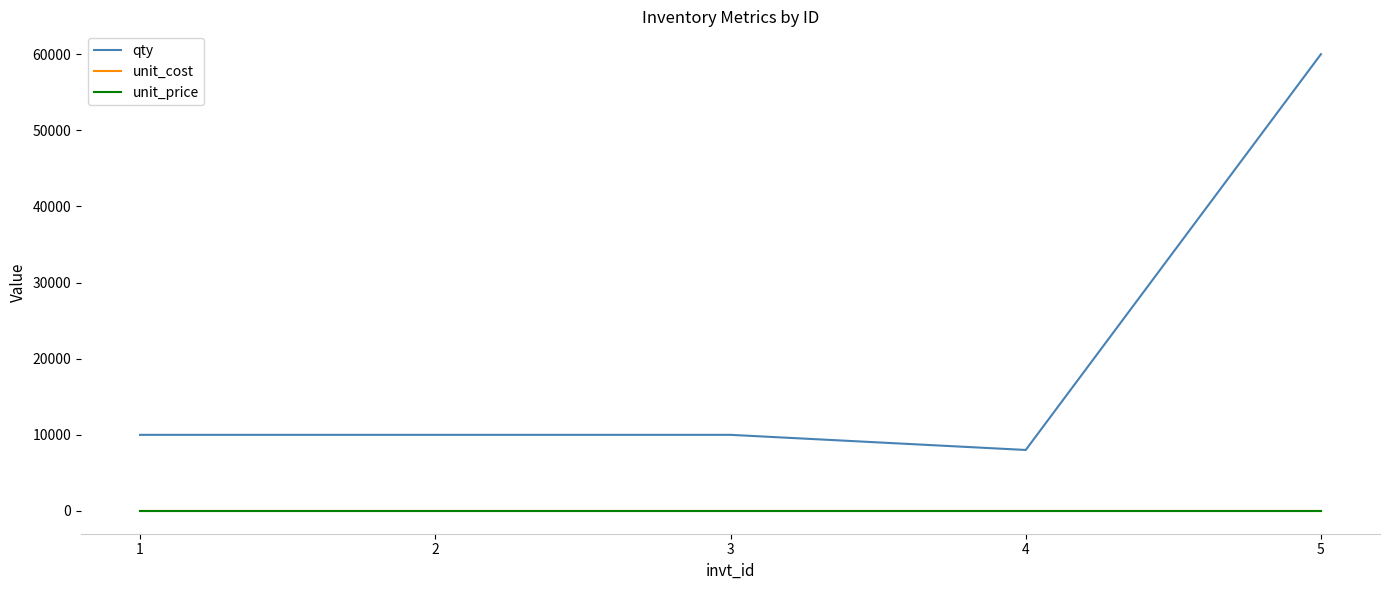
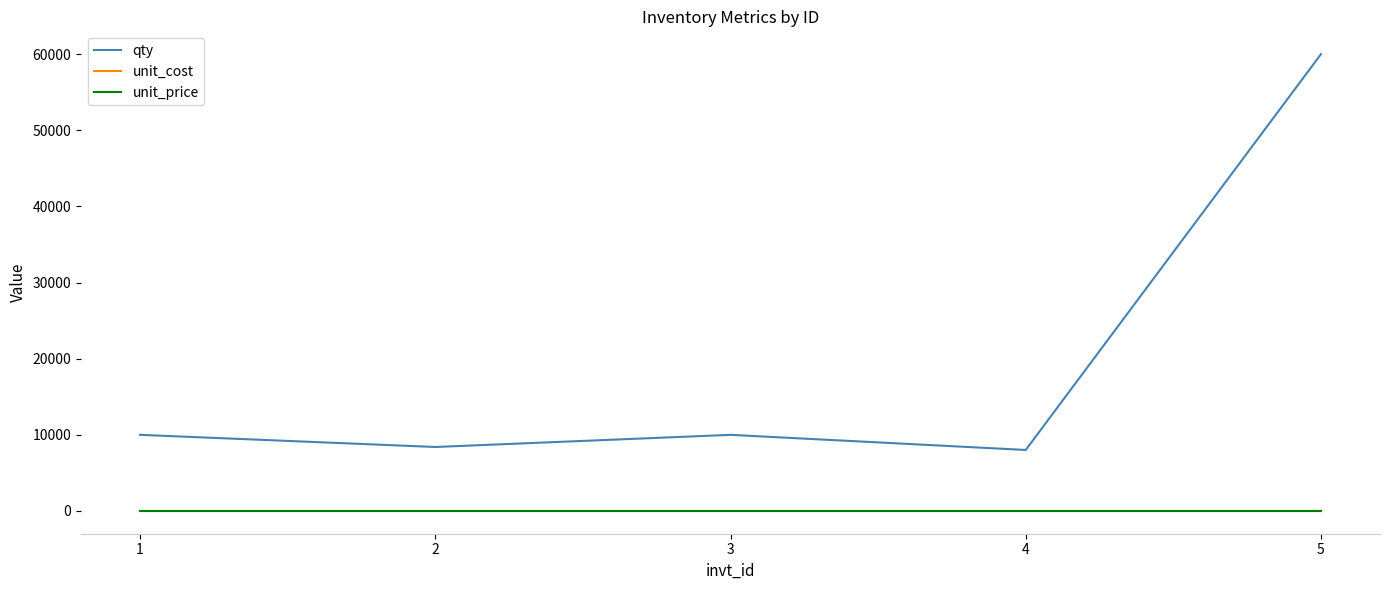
qty, 2: 10000 -> 8000
